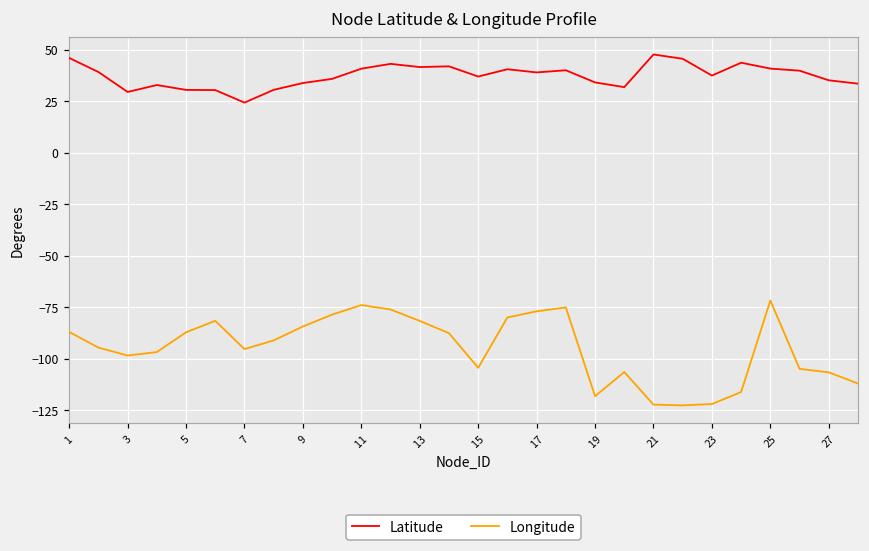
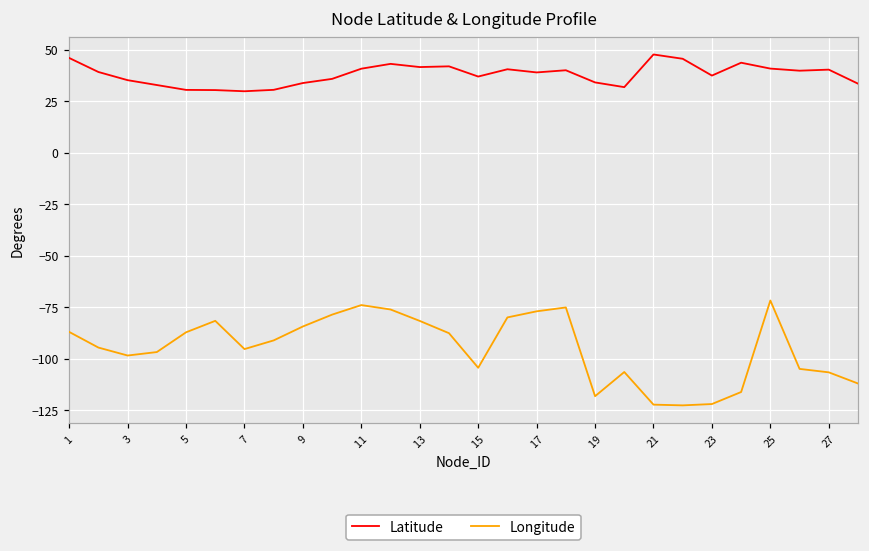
Latitude, 3: 29 -> 35
Latitude, 7: 24 -> 30
Latitude, 27: 35 -> 40
